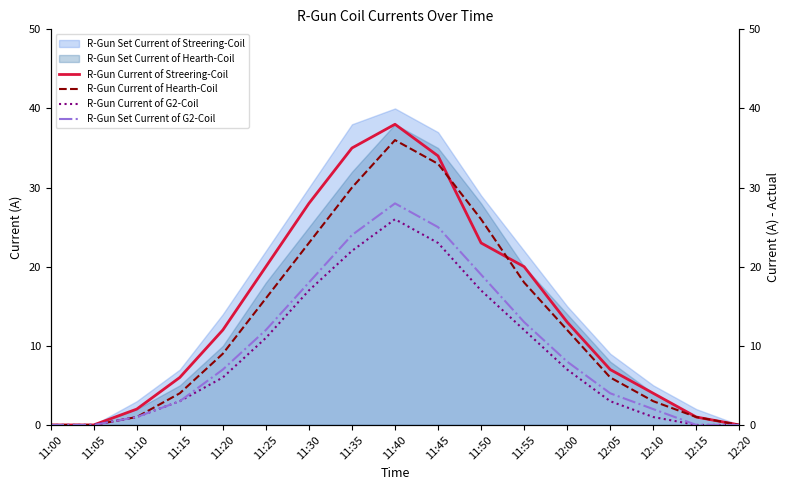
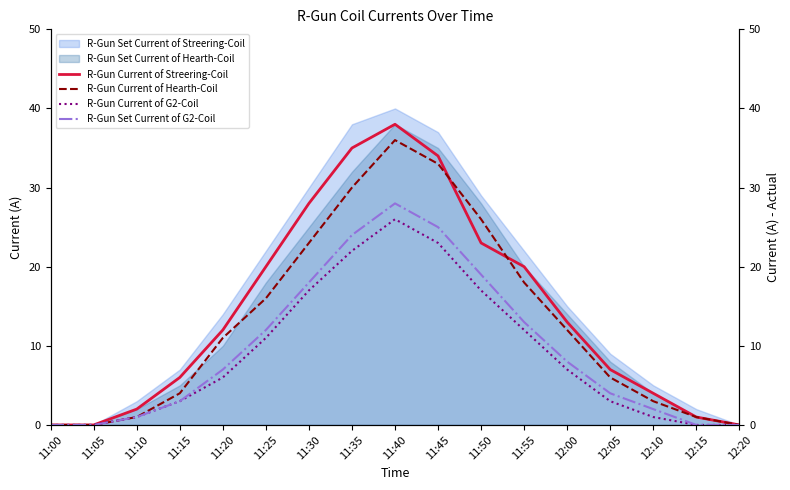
R-Gun Current of Hearth-Coil, 11:20: 9 -> 11
